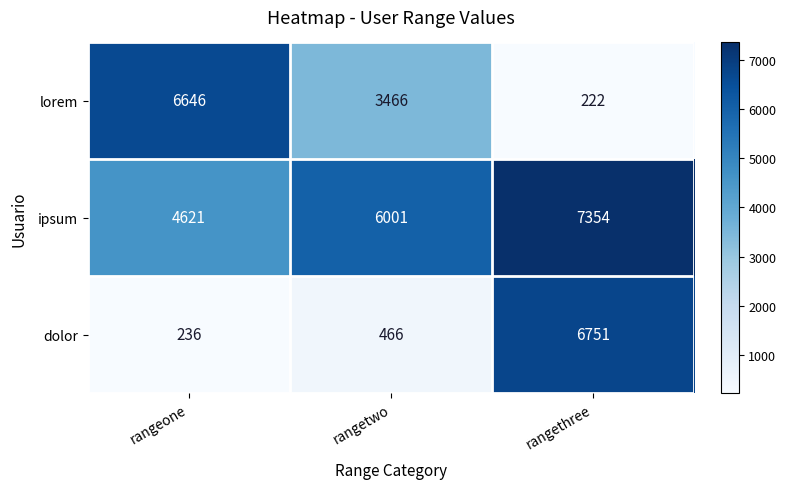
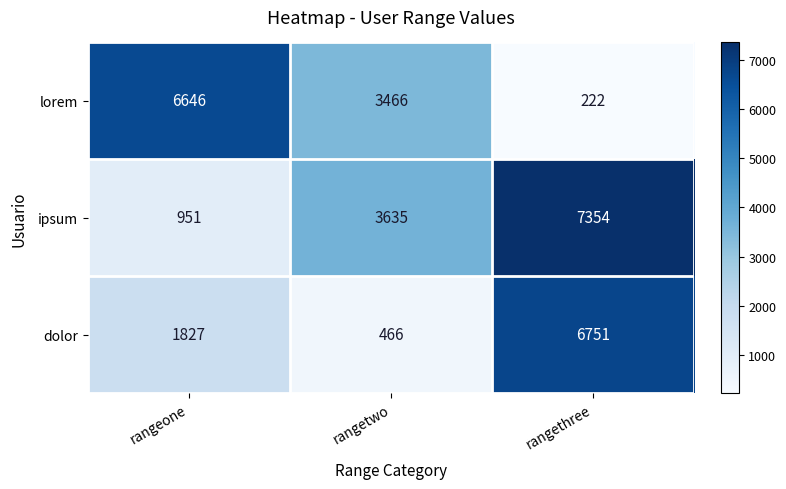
ipsum, rangeone: 4621 -> 951
ipsum, rangetwo: 6001 -> 3635
dolor, rangeone: 236 -> 1827
